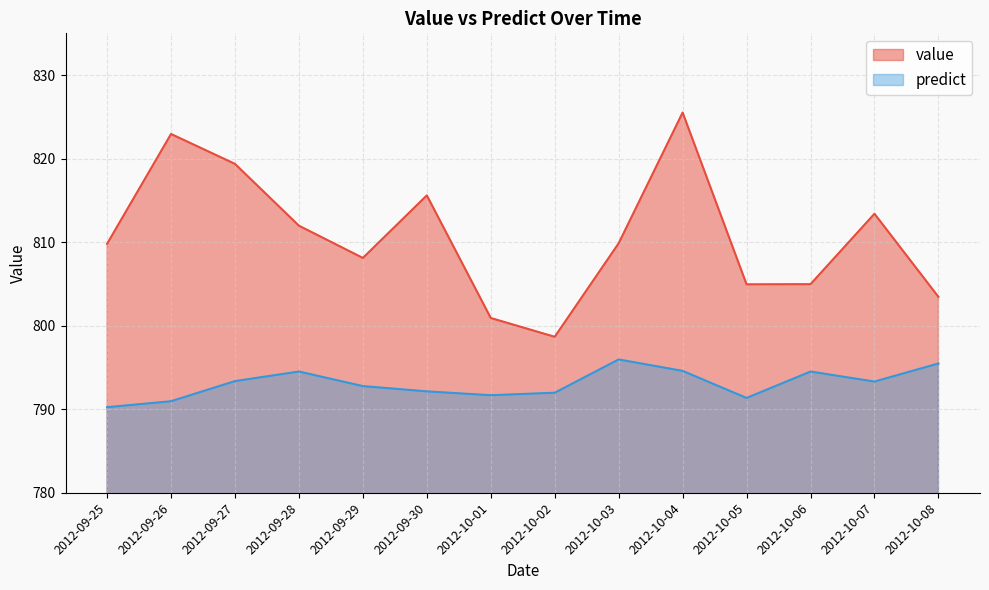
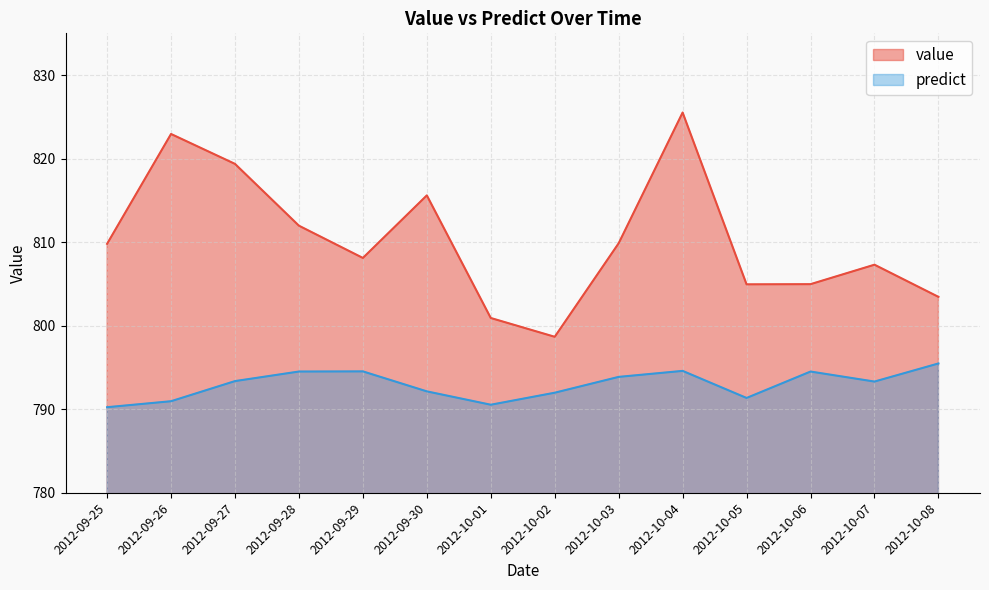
predict, 2012-09-29: 793 -> 795
predict, 2012-10-01: 792 -> 791
predict, 2012-10-03: 796 -> 794
value, 2012-10-07: 813 -> 807
